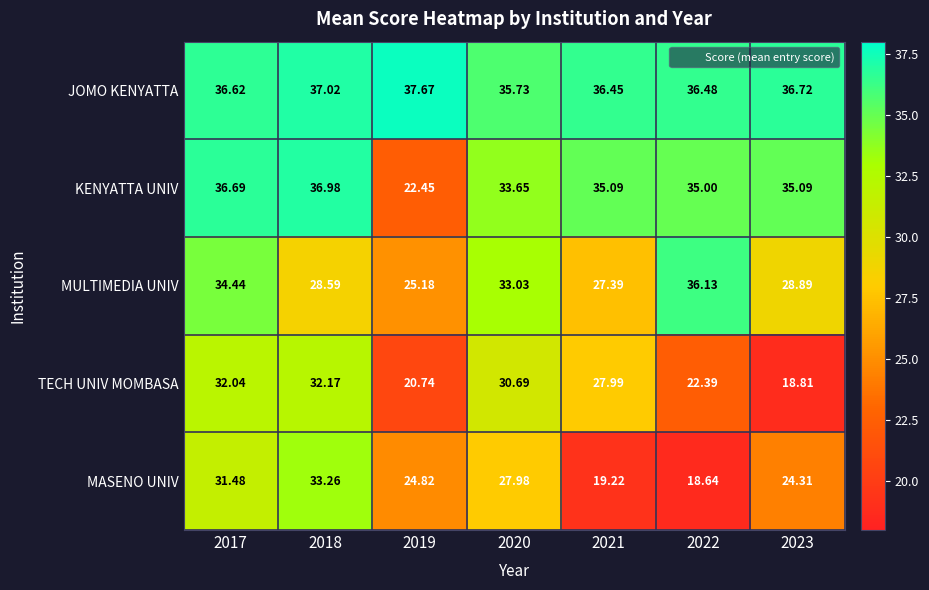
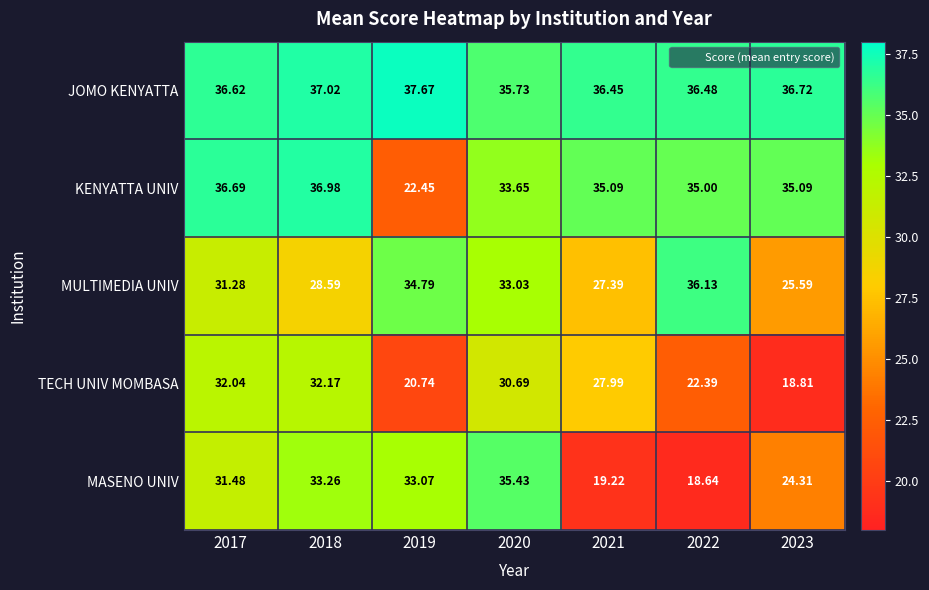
MULTIMEDIA UNIV, 2017: 34.44 -> 31.28
MULTIMEDIA UNIV, 2019: 25.18 -> 34.79
MULTIMEDIA UNIV, 2023: 28.89 -> 25.59
MASENO UNIV, 2019: 24.82 -> 33.07
MASENO UNIV, 2020: 27.98 -> 35.43
